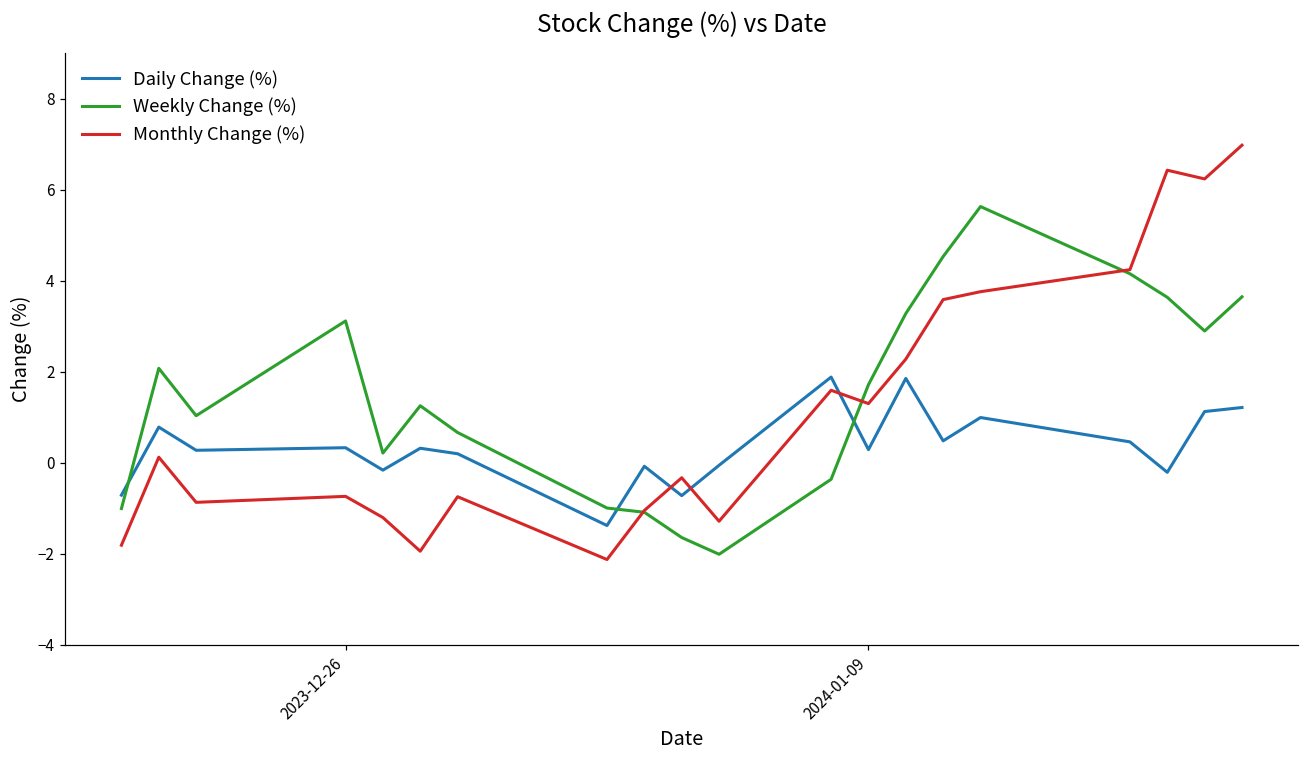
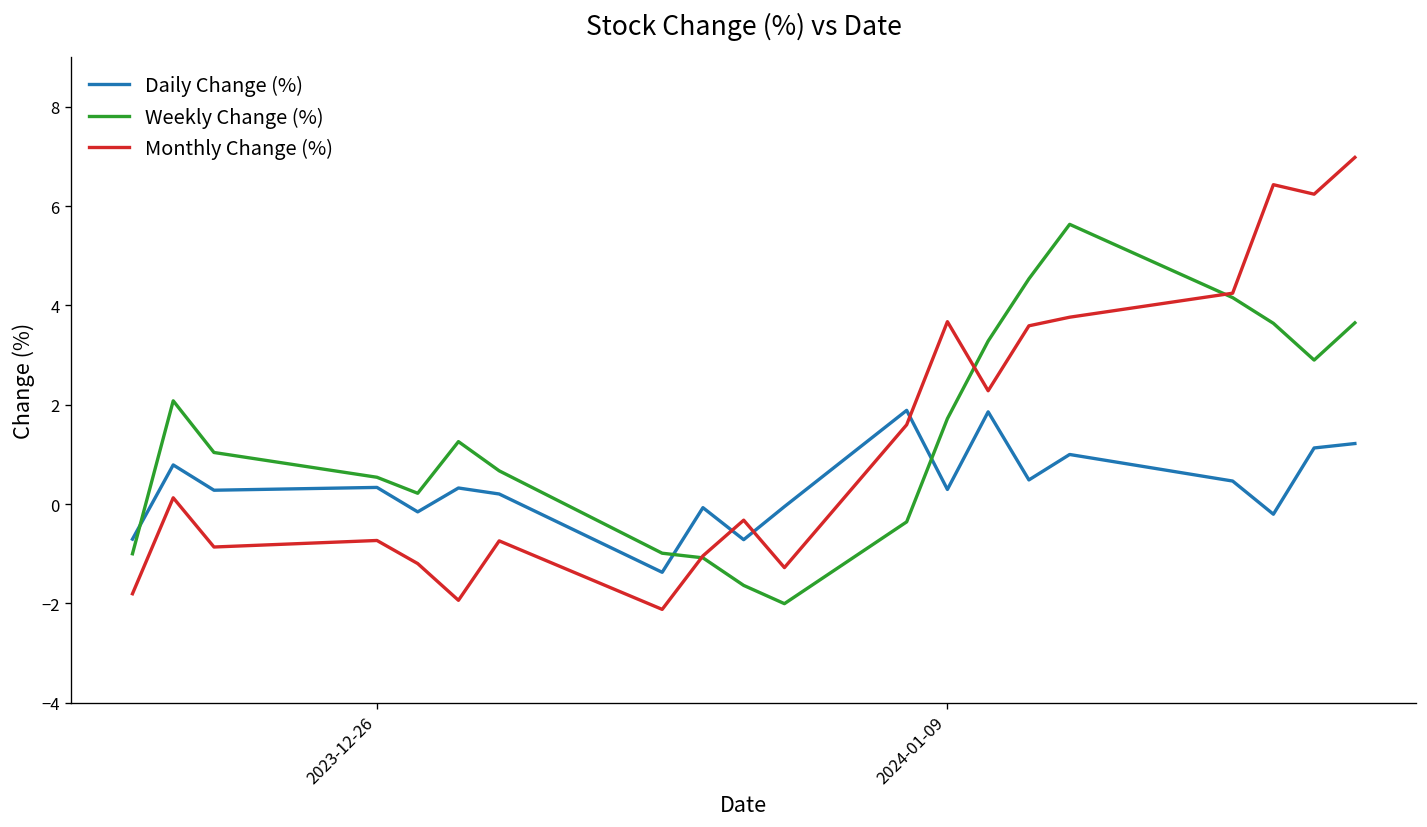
Weekly Change (%), 2023-12-26: 3.1 -> 0.5
Monthly Change (%), 2024-01-09: 1.3 -> 3.7
